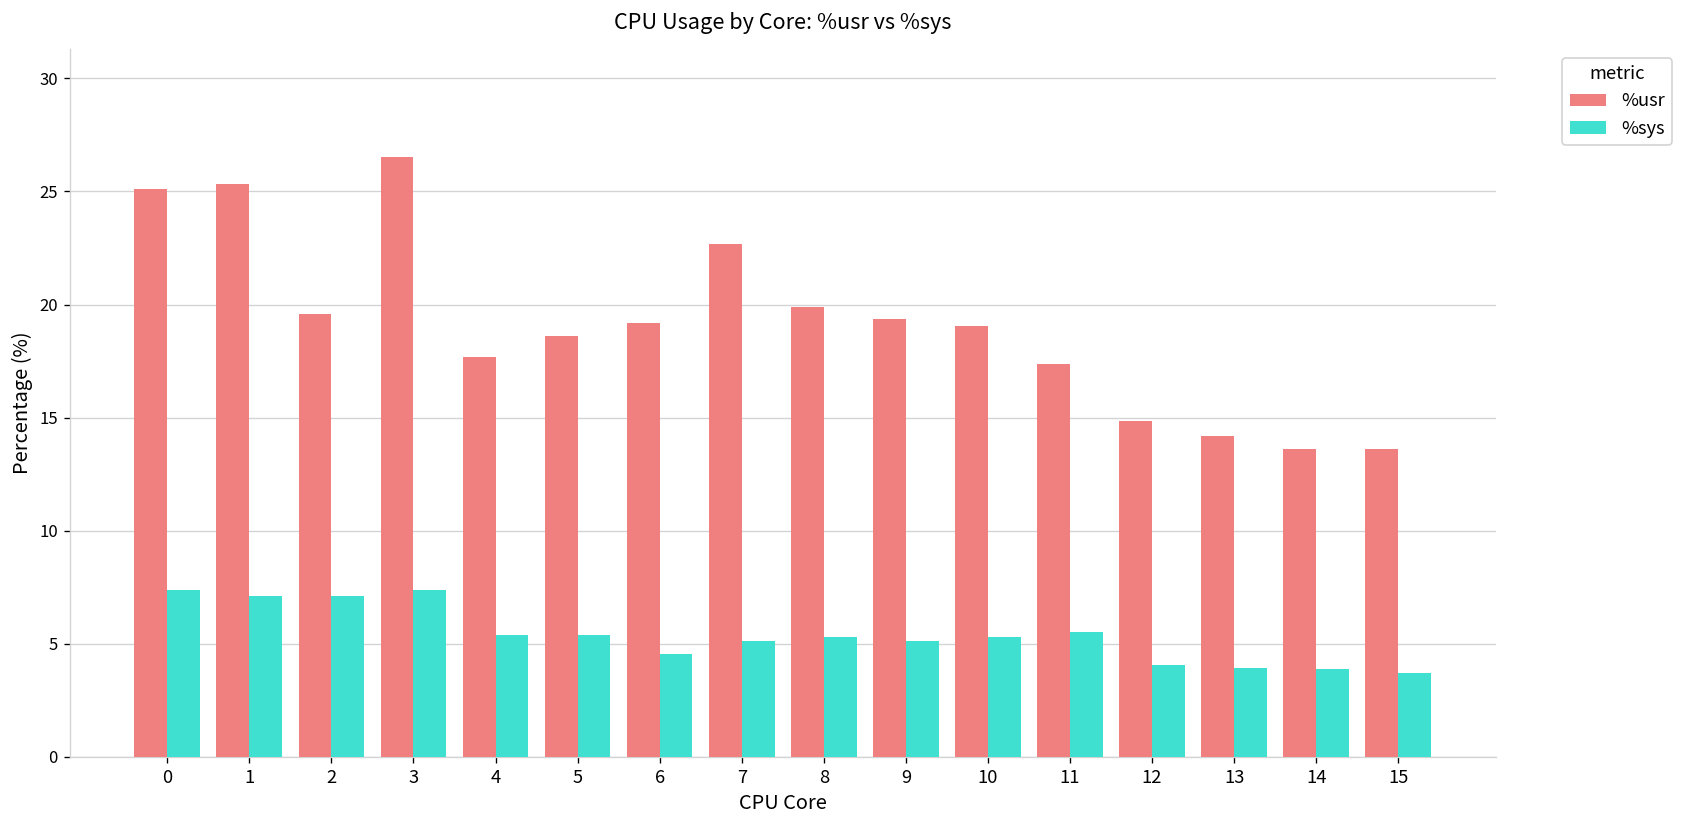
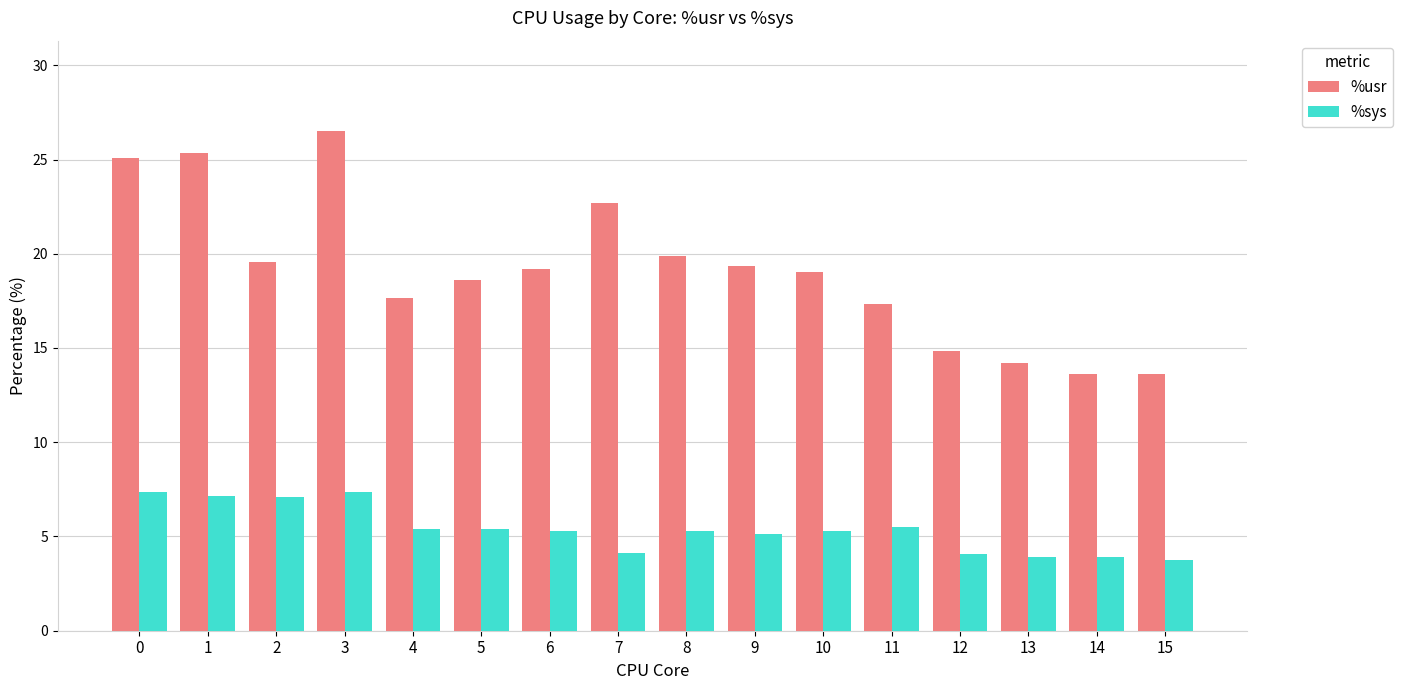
%sys, 6: 4.6 -> 5.3
%sys, 7: 5.1 -> 4.1
